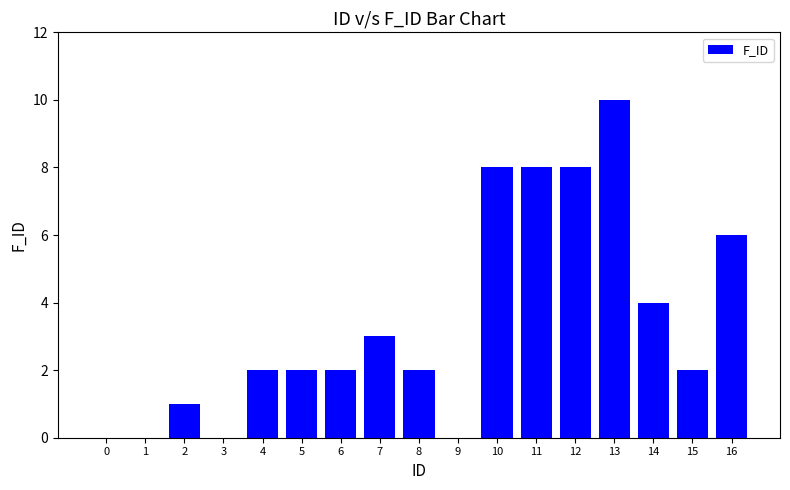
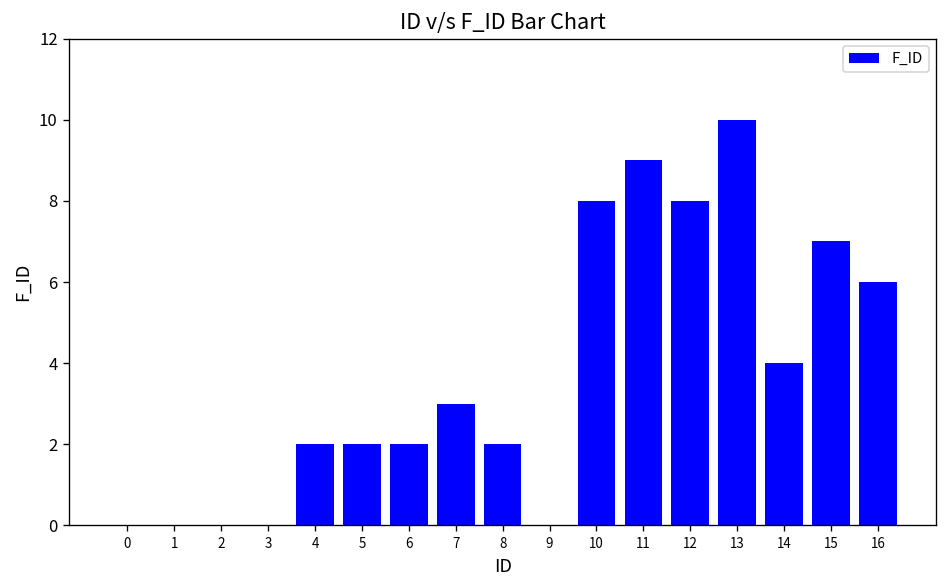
2: 1 -> 0
11: 8 -> 9
15: 2 -> 7
